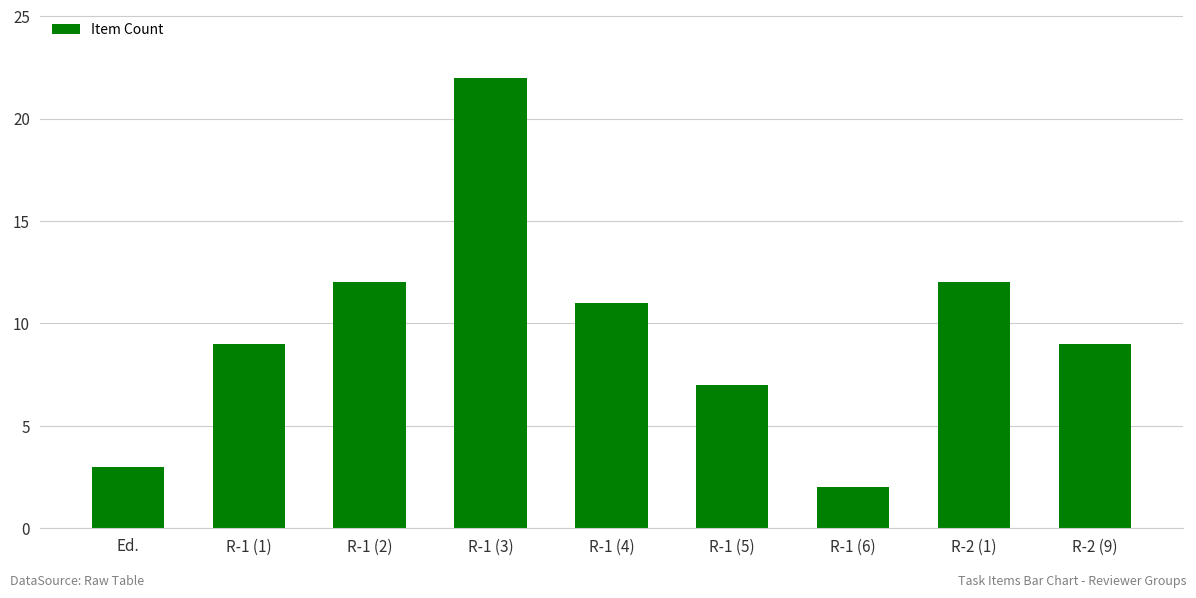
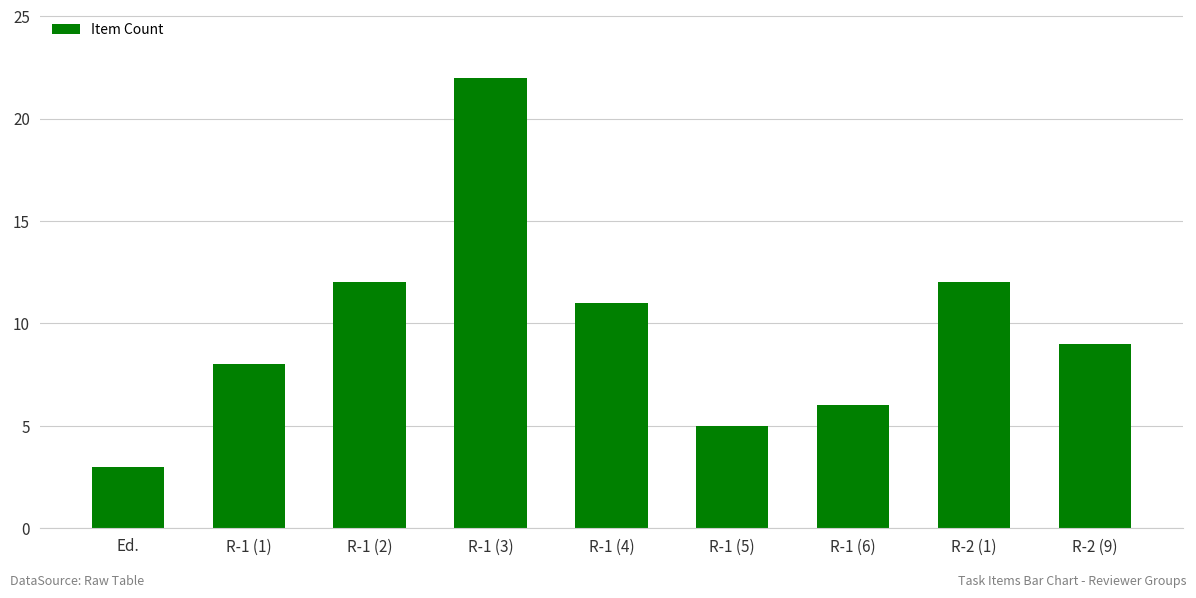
R-1 (1): 9 -> 8
R-1 (5): 7 -> 5
R-1 (6): 2 -> 6
